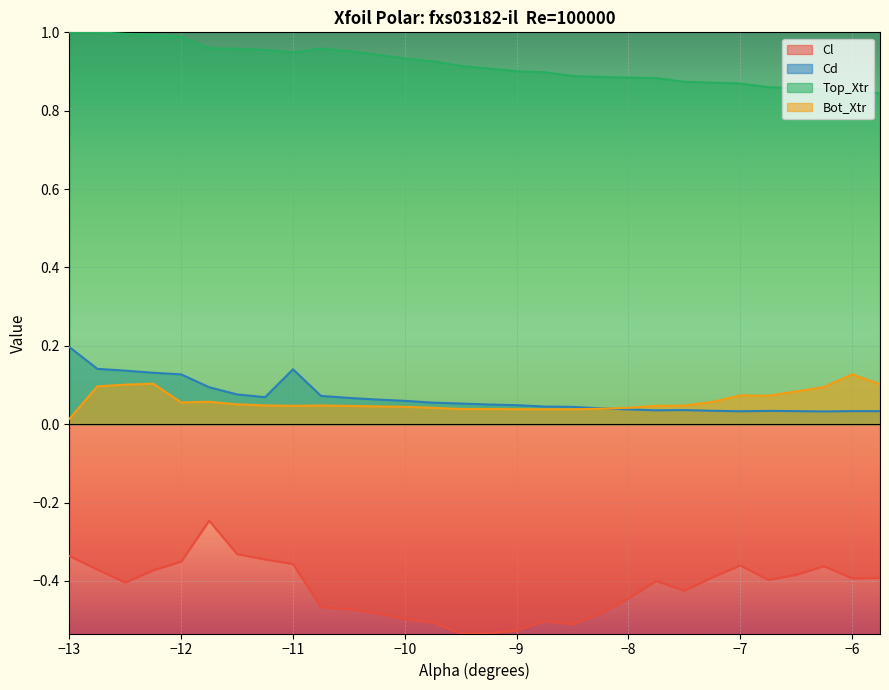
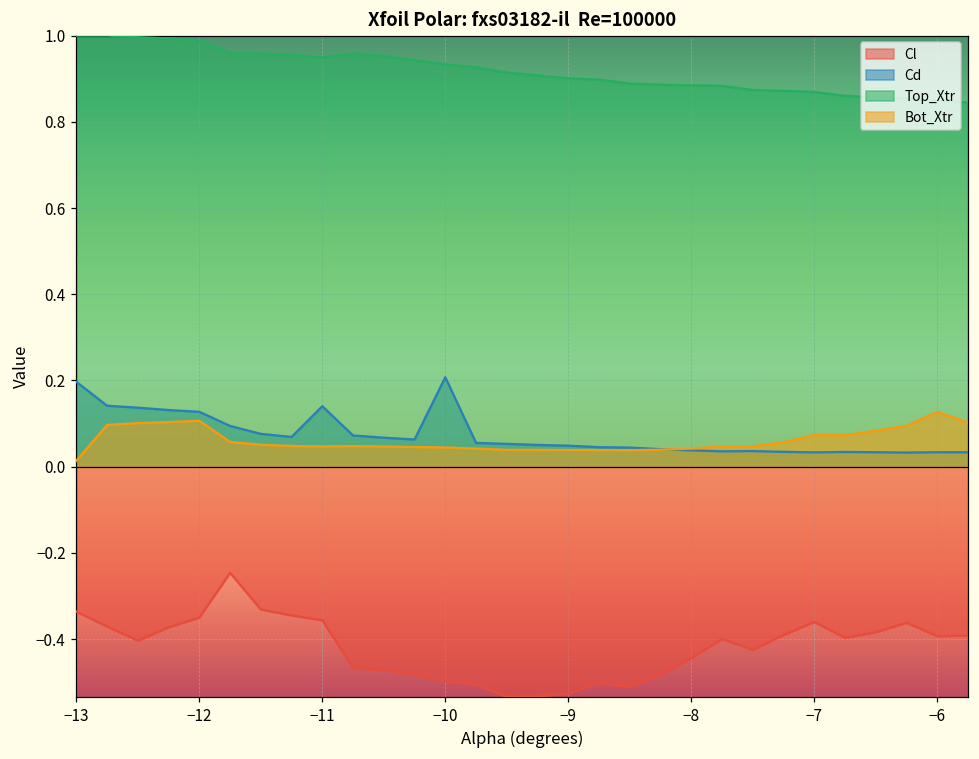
Bot_Xtr, −12: 0.06 -> 0.11
Cd, −10: 0.06 -> 0.21
